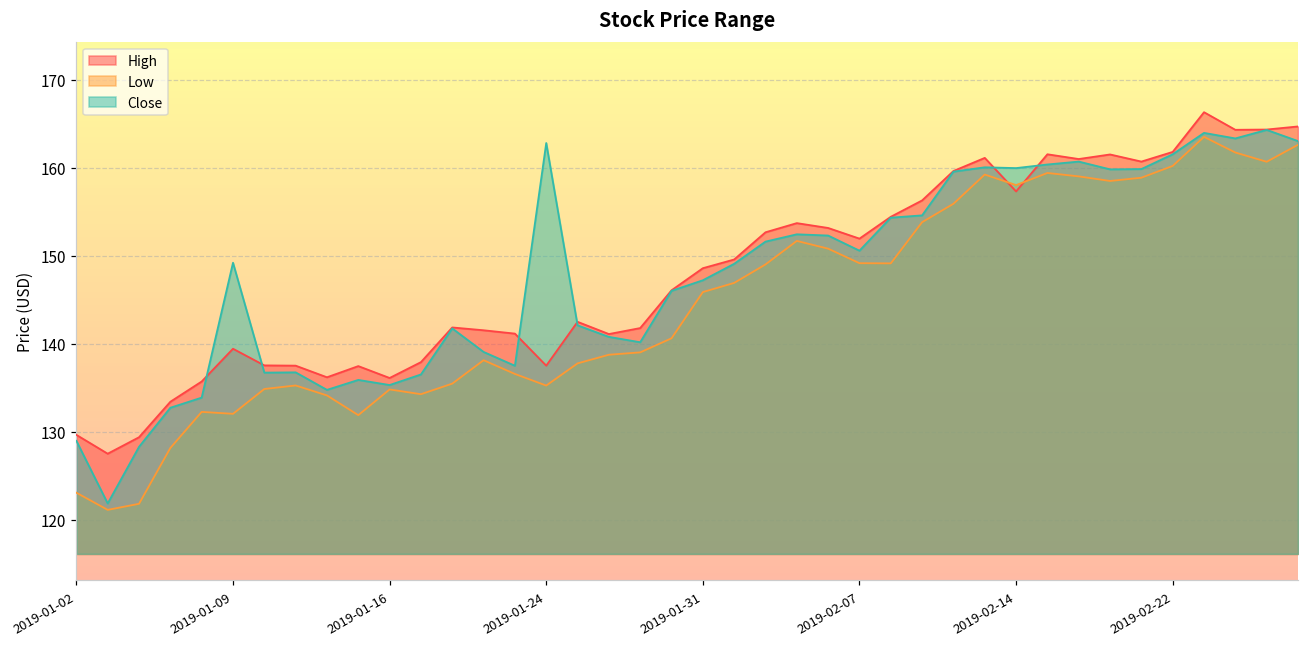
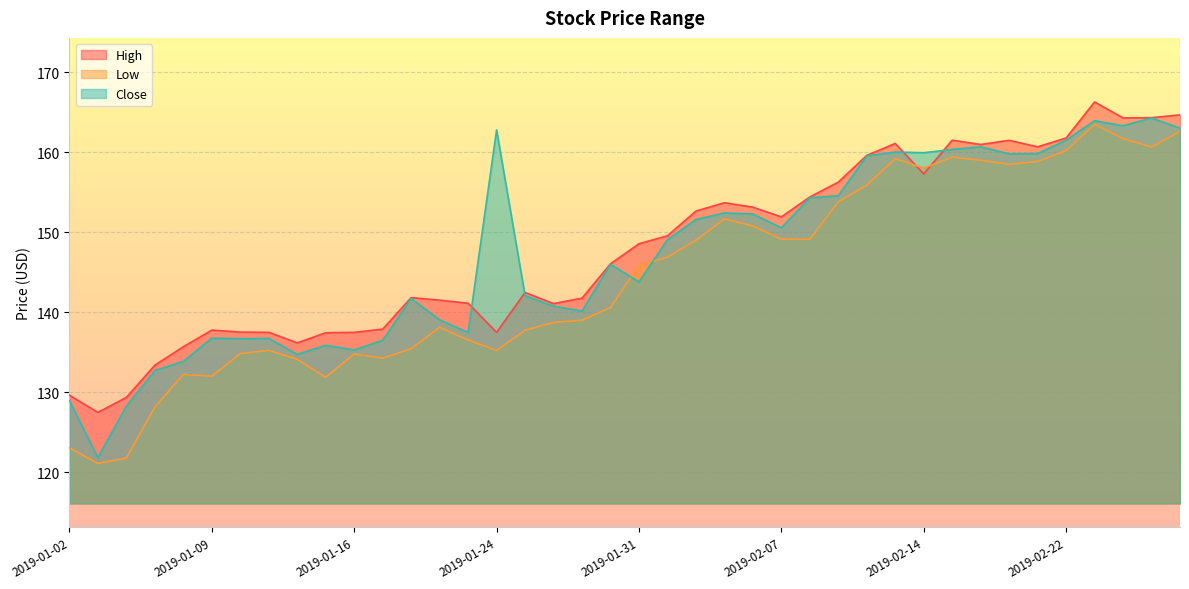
High, 2019-01-09: 139 -> 138
Close, 2019-01-09: 149 -> 137
High, 2019-01-16: 136 -> 138
Close, 2019-01-31: 147 -> 144
